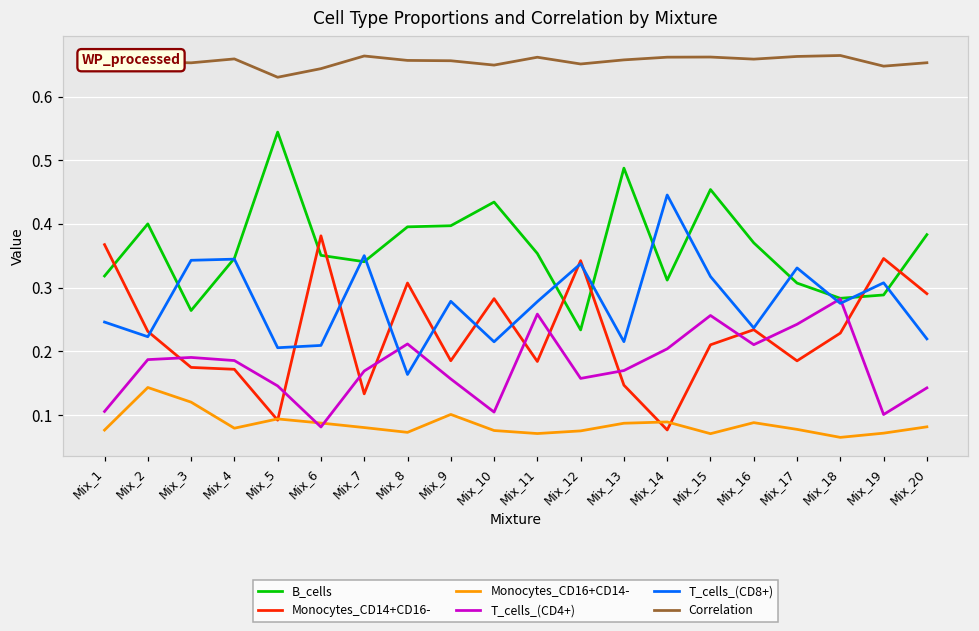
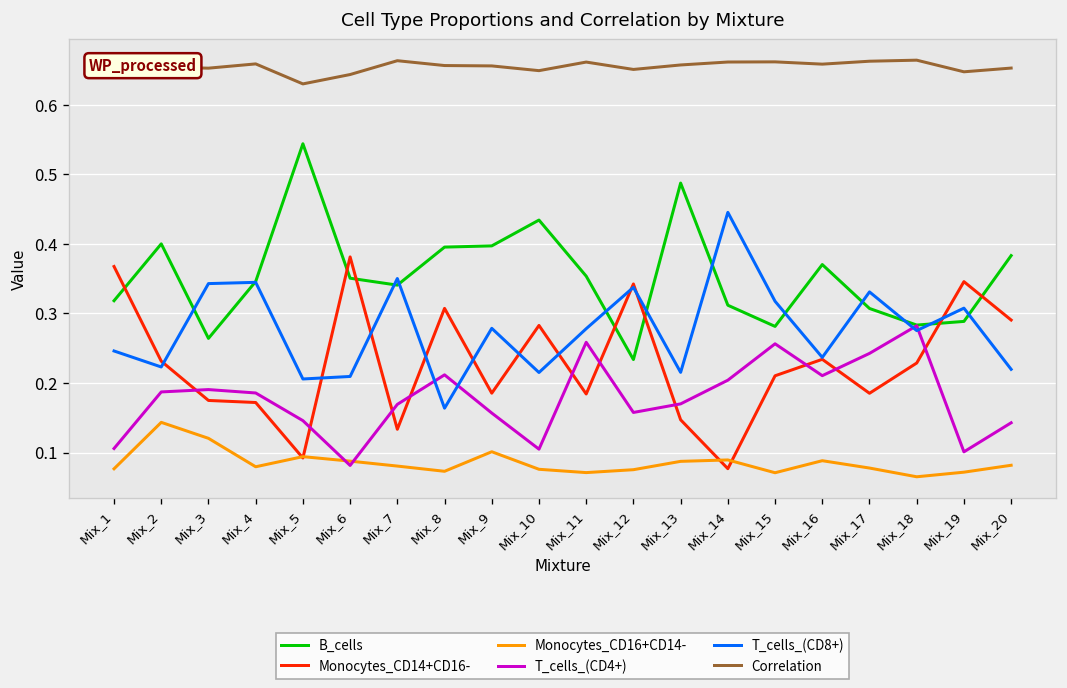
B_cells, Mix_15: 0.45 -> 0.28
